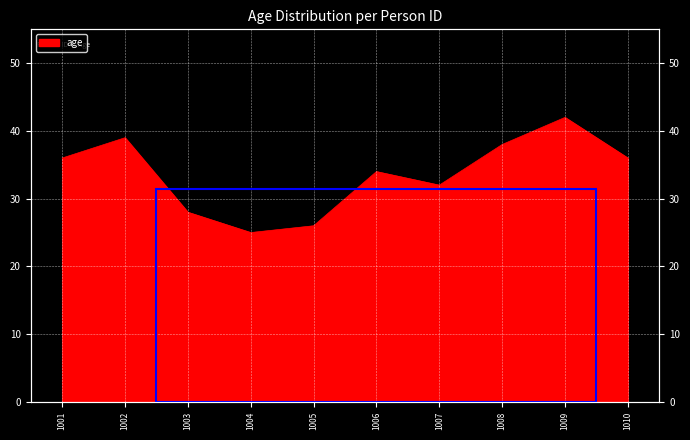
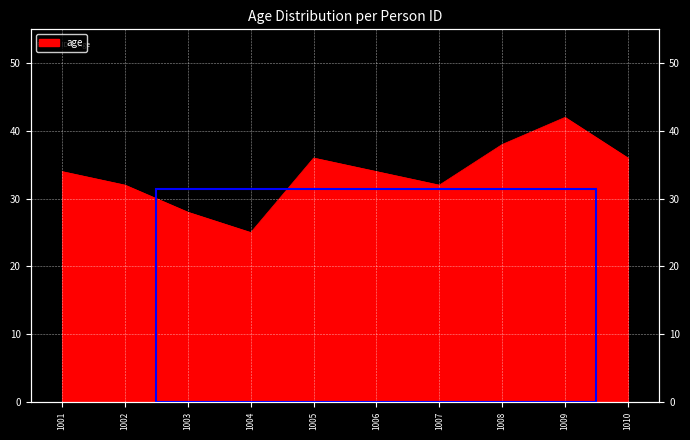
1001: 36 -> 34
1002: 39 -> 32
1005: 26 -> 36
